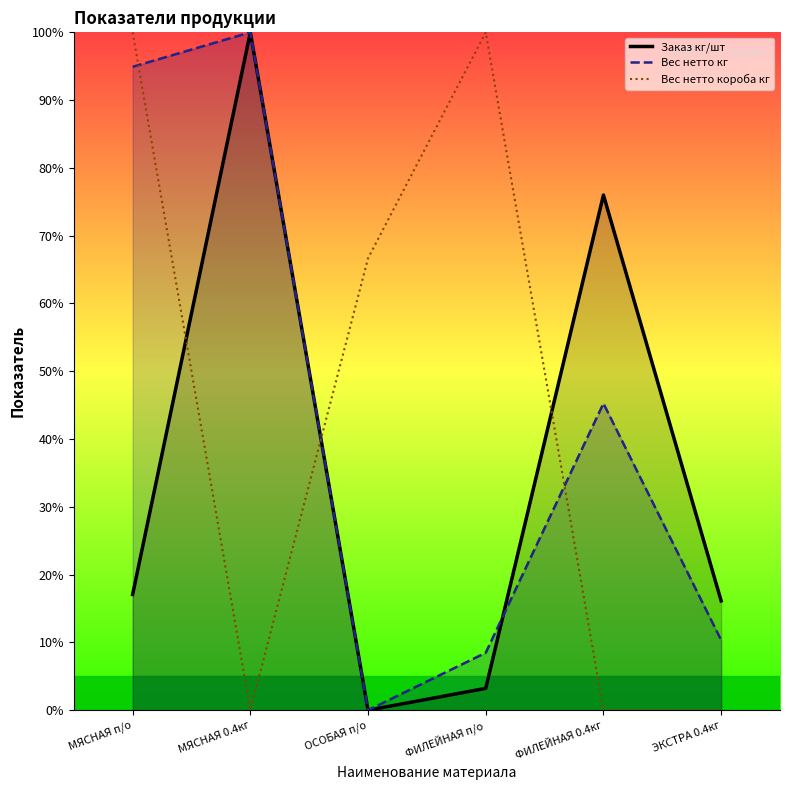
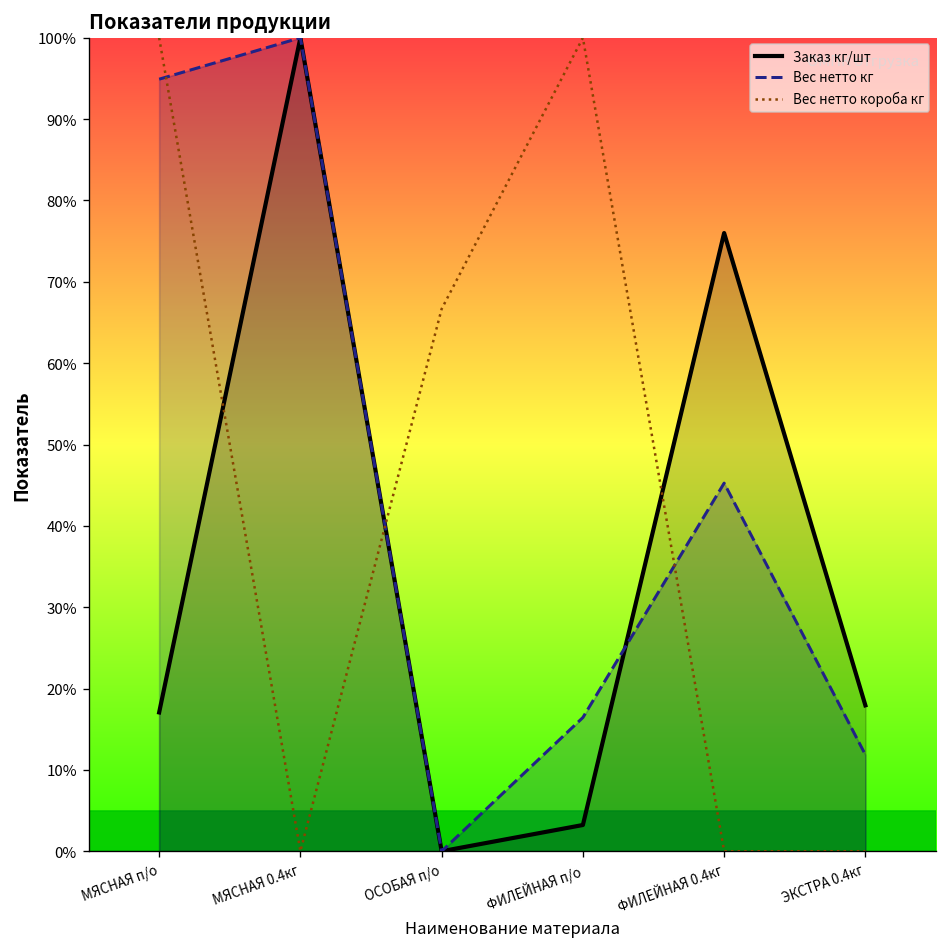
Вес нетто кг, ФИЛЕЙНАЯ п/о: 8% -> 16%
Заказ кг/шт, ЭКСТРА 0.4кг: 16% -> 18%
Вес нетто кг, ЭКСТРА 0.4кг: 10% -> 12%
